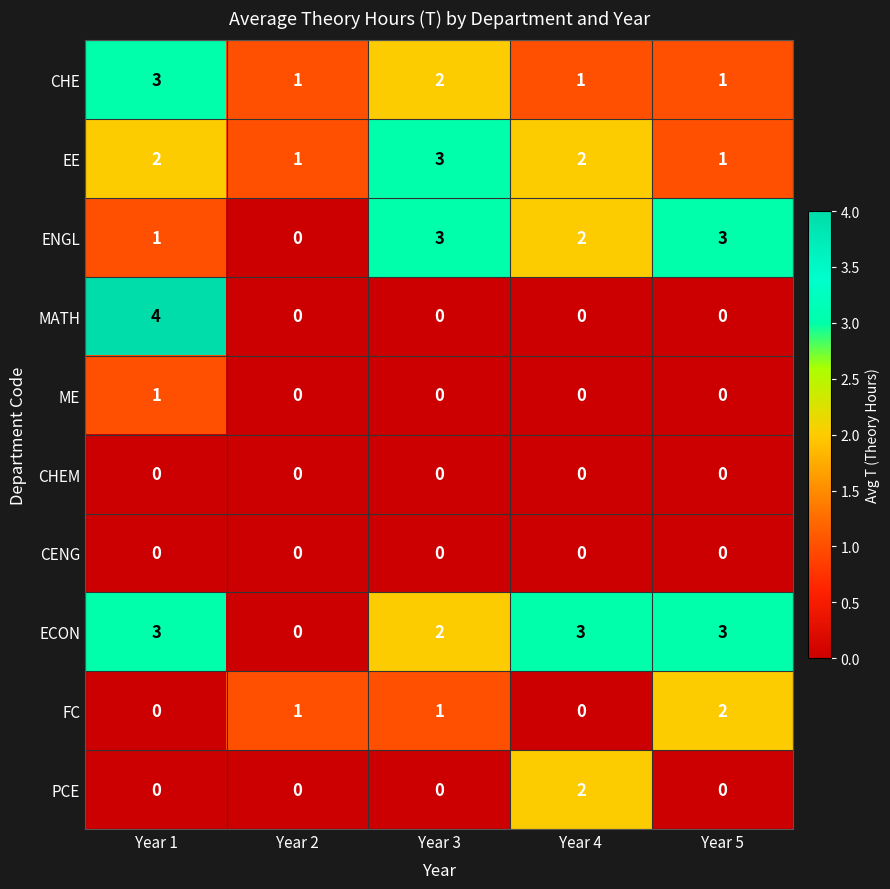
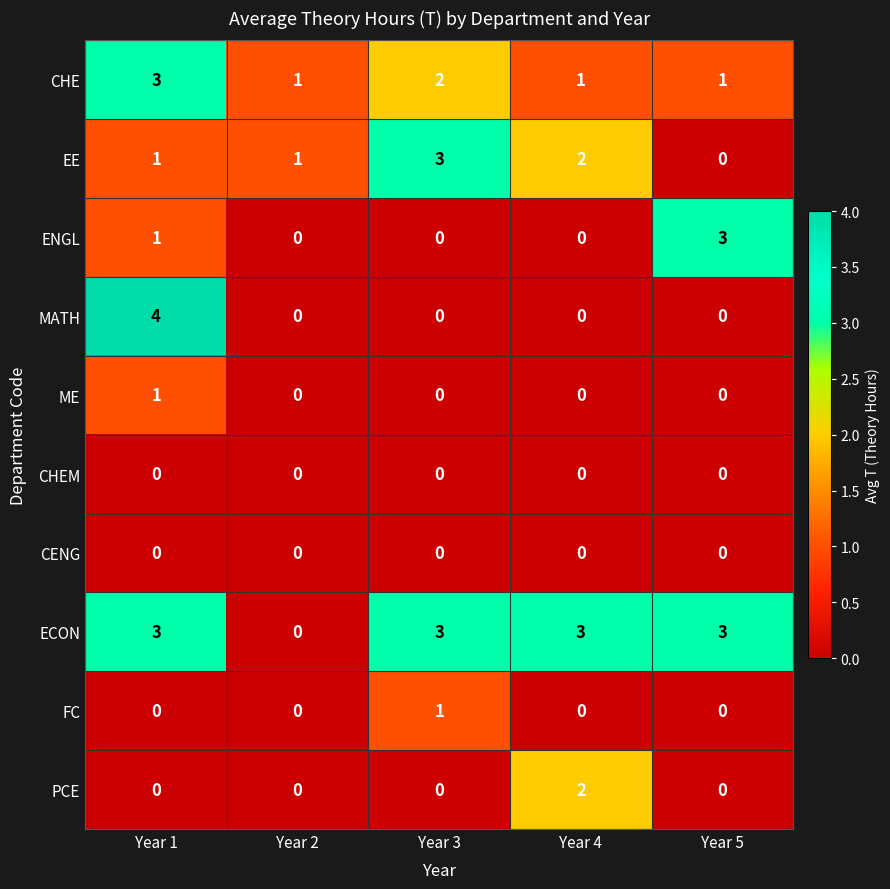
EE, Year 1: 2 -> 1
EE, Year 5: 1 -> 0
ENGL, Year 3: 3 -> 0
ENGL, Year 4: 2 -> 0
ECON, Year 3: 2 -> 3
FC, Year 2: 1 -> 0
FC, Year 5: 2 -> 0
